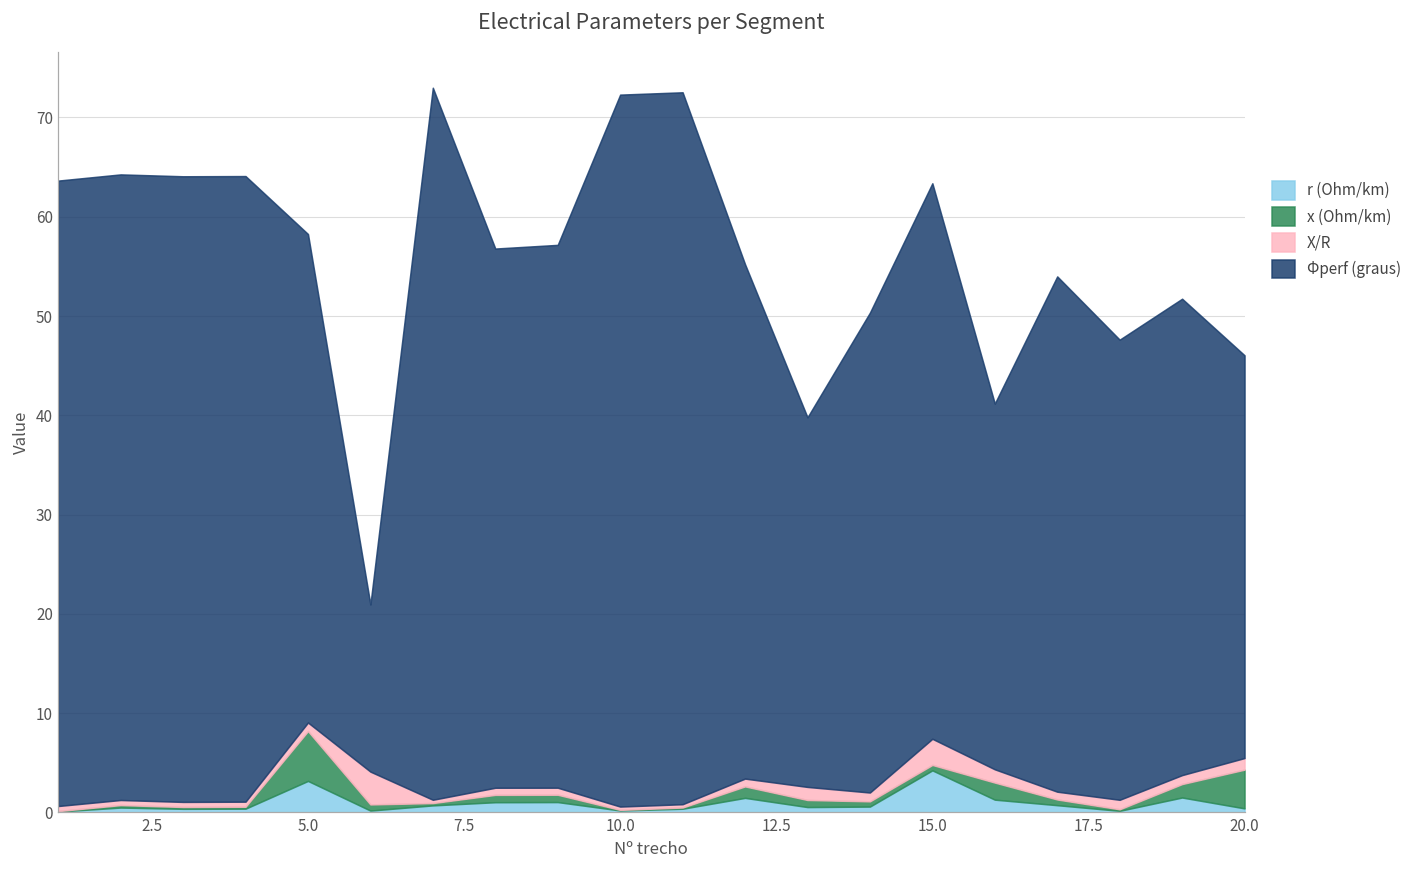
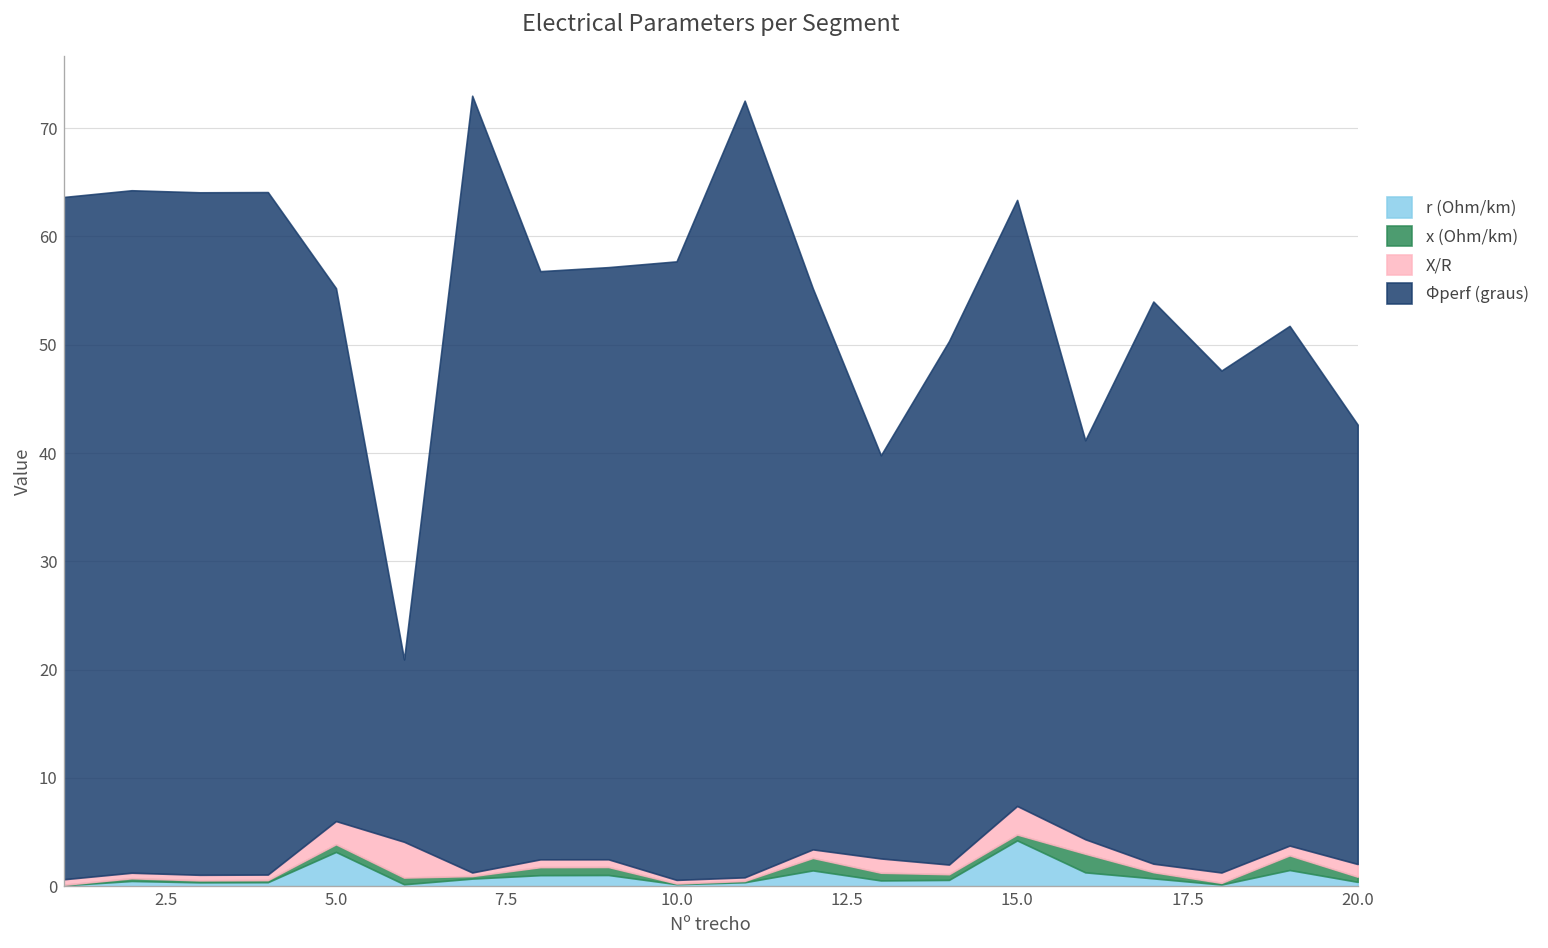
x (Ohm/km), 5.0: 5 -> 1
X/R, 5.0: 1 -> 2
Φperf (graus), 10.0: 72 -> 57
x (Ohm/km), 20.0: 4 -> 0
